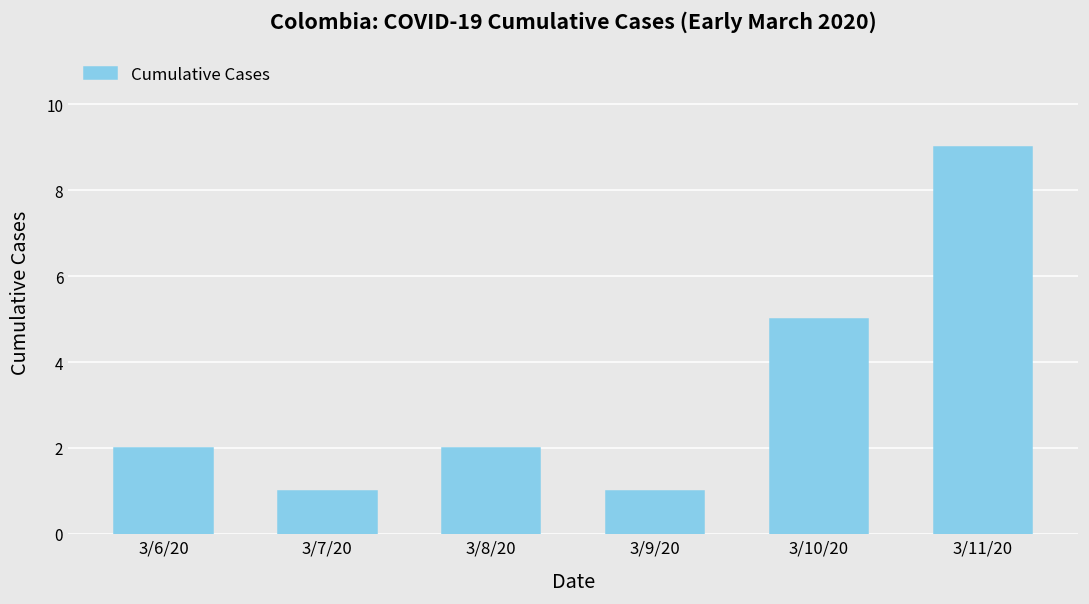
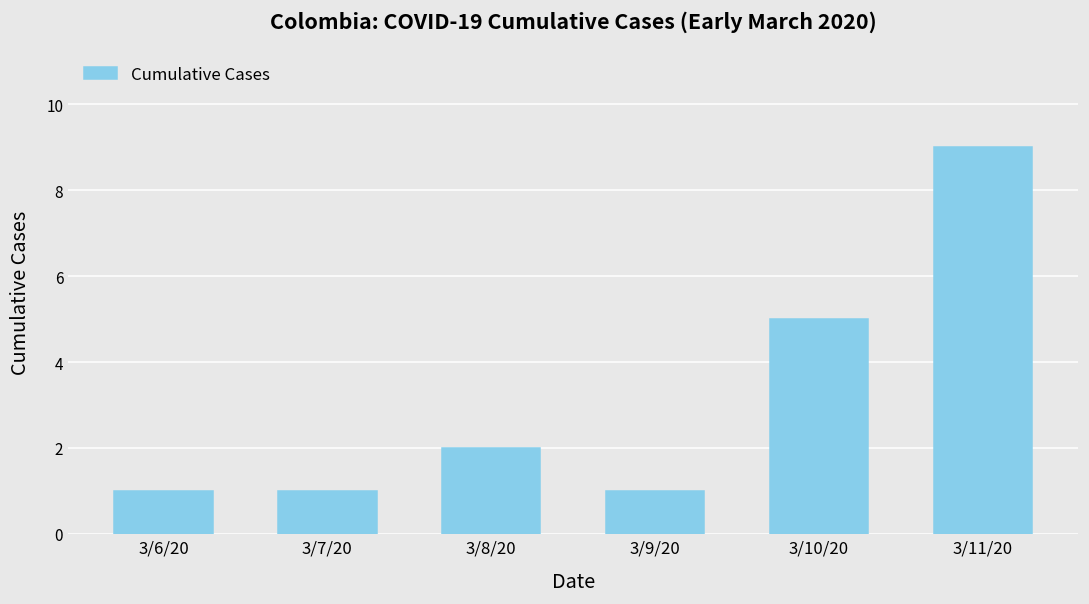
3/6/20: 2 -> 1
